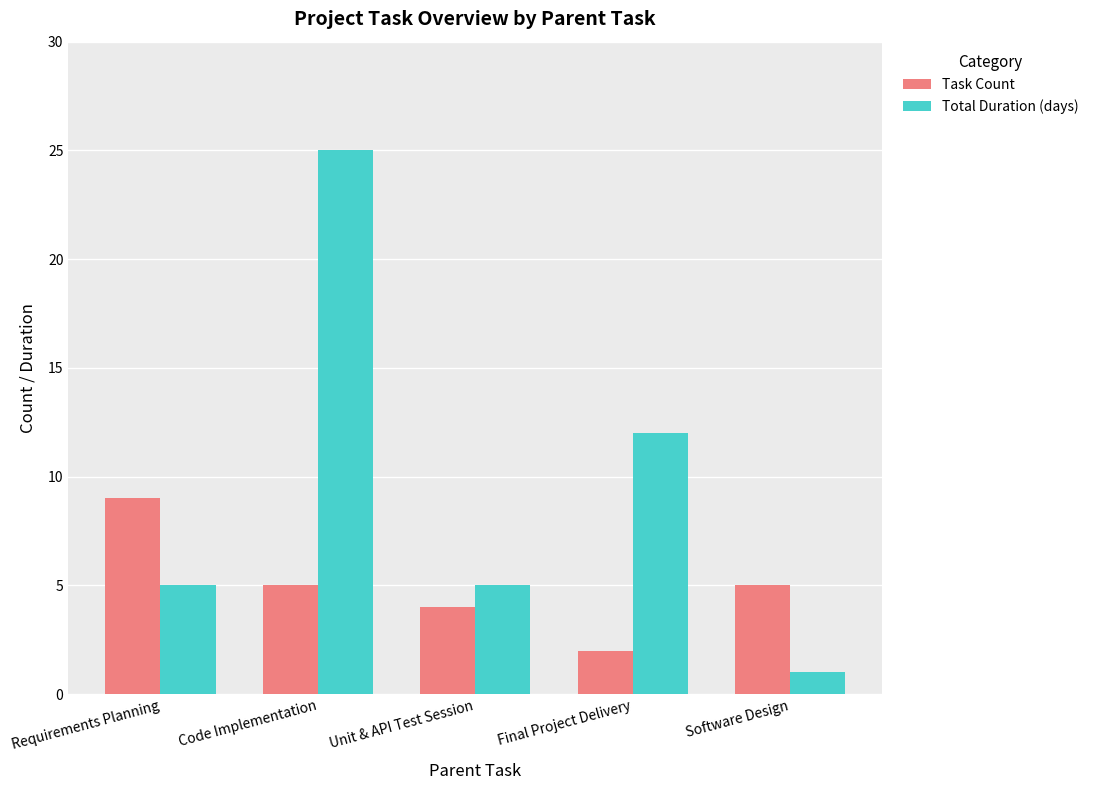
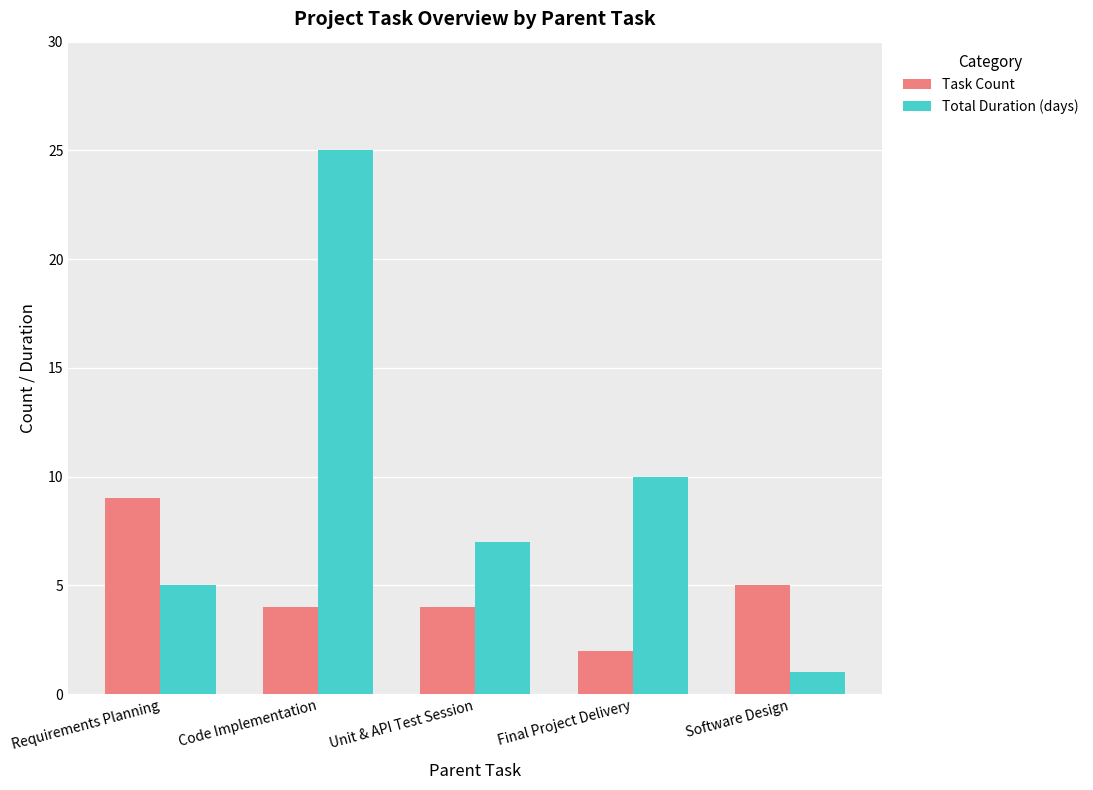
Task Count, Code Implementation: 5 -> 4
Total Duration (days), Unit & API Test Session: 5 -> 7
Total Duration (days), Final Project Delivery: 12 -> 10
